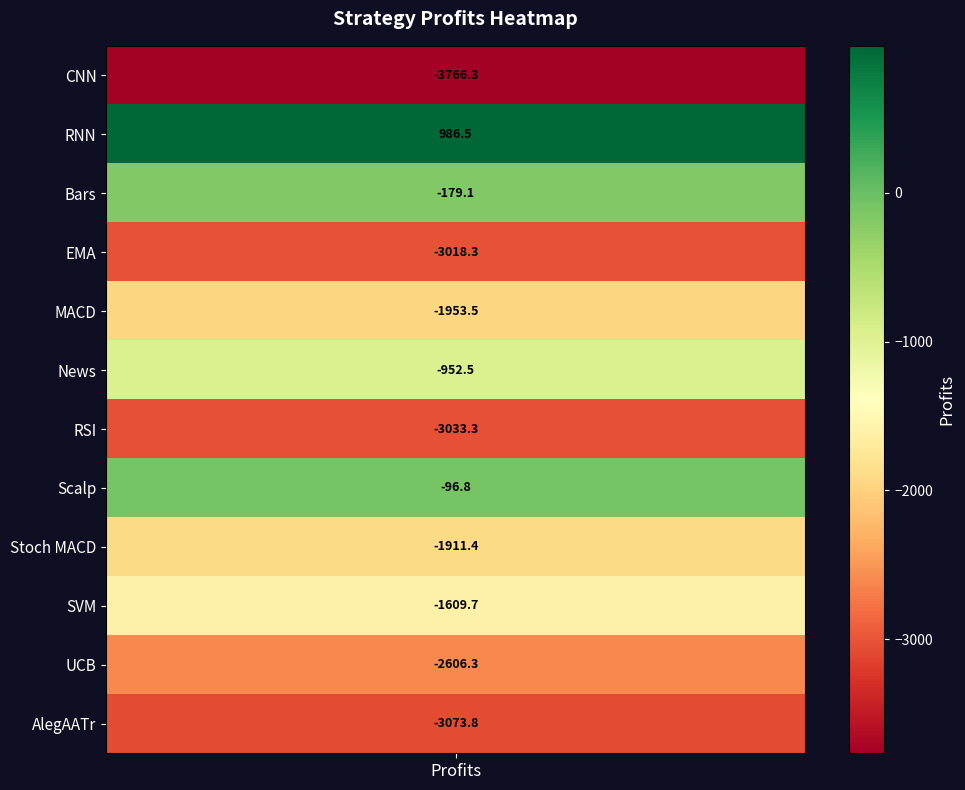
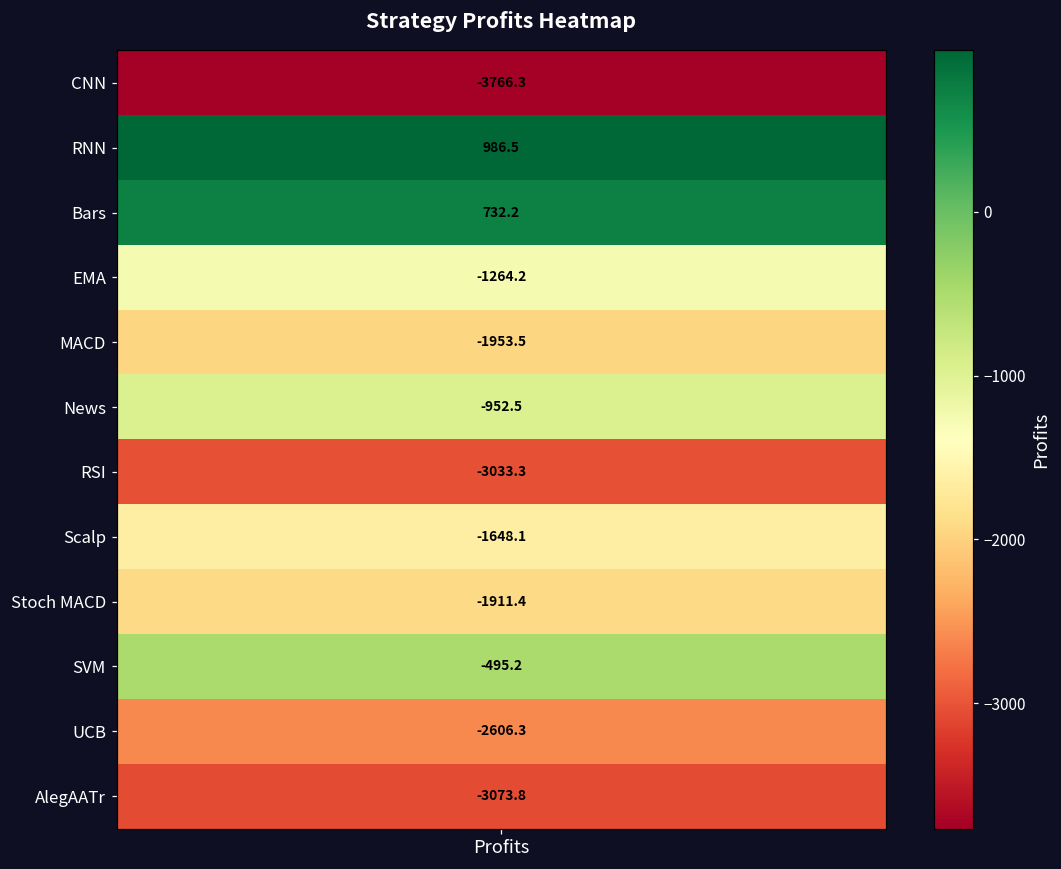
Bars, Profits: -179.1 -> 732.2
EMA, Profits: -3018.3 -> -1264.2
Scalp, Profits: -96.8 -> -1648.1
SVM, Profits: -1609.7 -> -495.2
